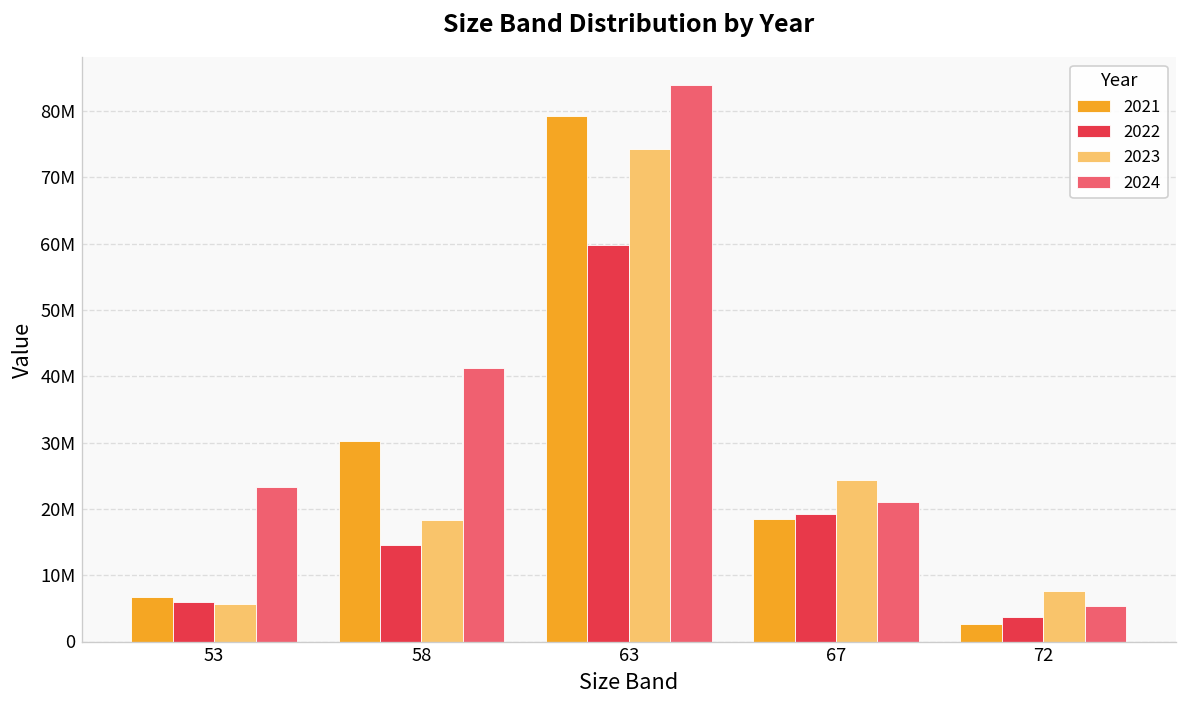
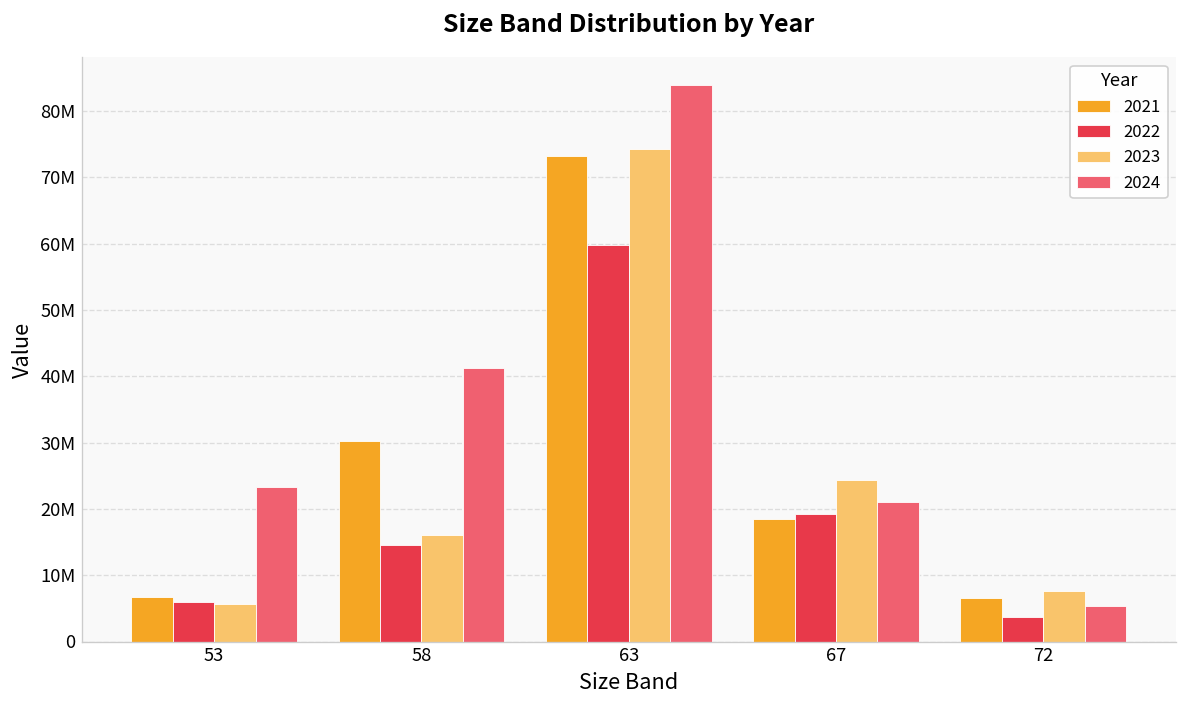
2023, 58: 18000000 -> 16000000
2021, 63: 79000000 -> 73000000
2021, 72: 3000000 -> 6000000
